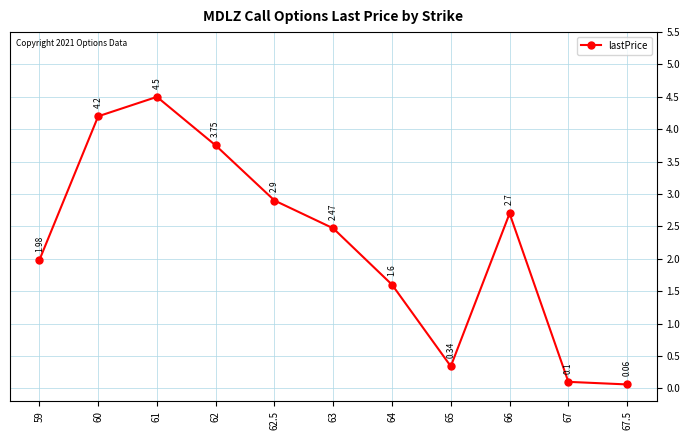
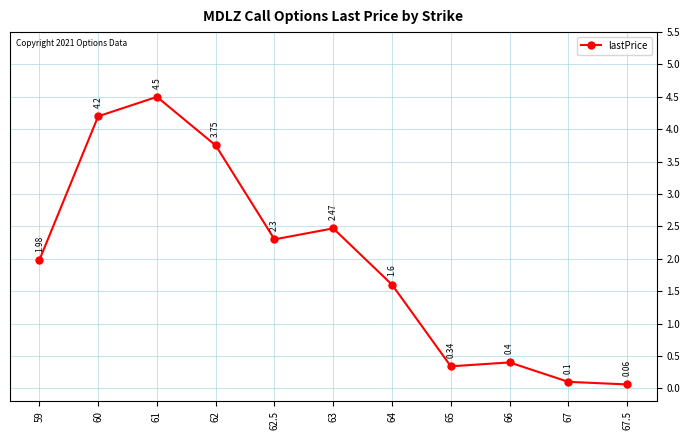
62.5: 2.9 -> 2.3
66: 2.7 -> 0.4
